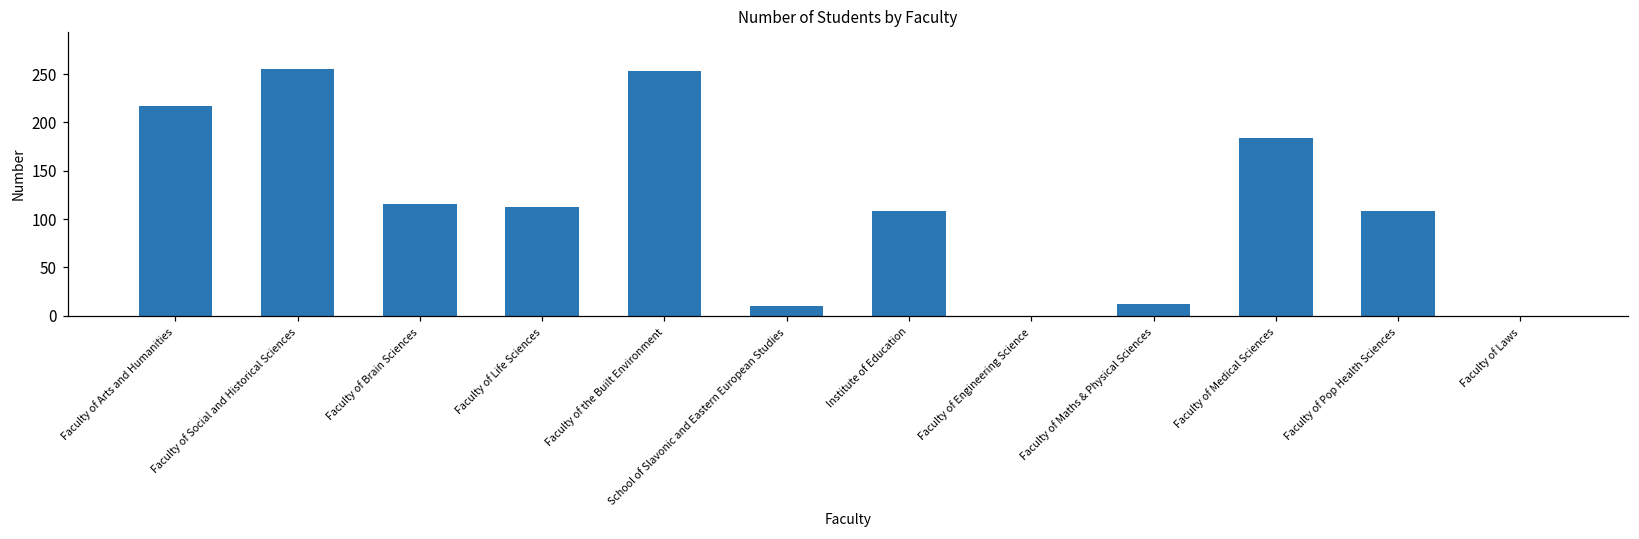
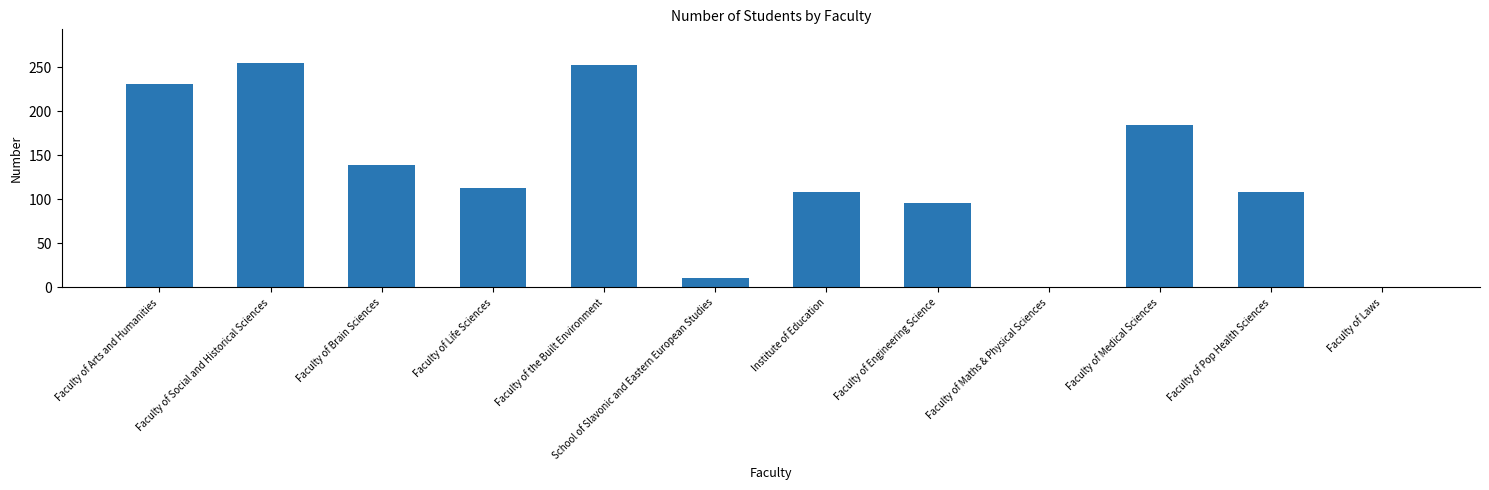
Faculty of Arts and Humanities: 220 -> 230
Faculty of Brain Sciences: 120 -> 140
Faculty of Engineering Science: 0 -> 100
Faculty of Maths & Physical Sciences: 10 -> 0
